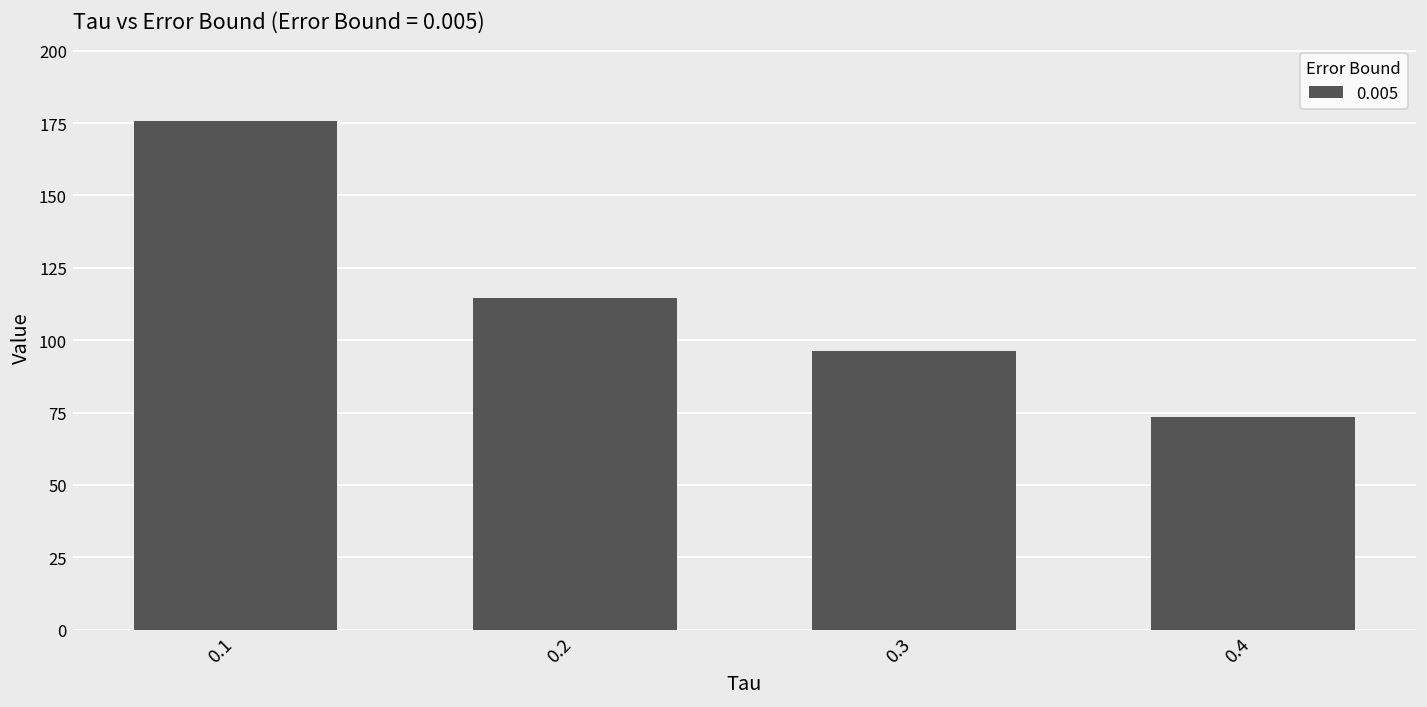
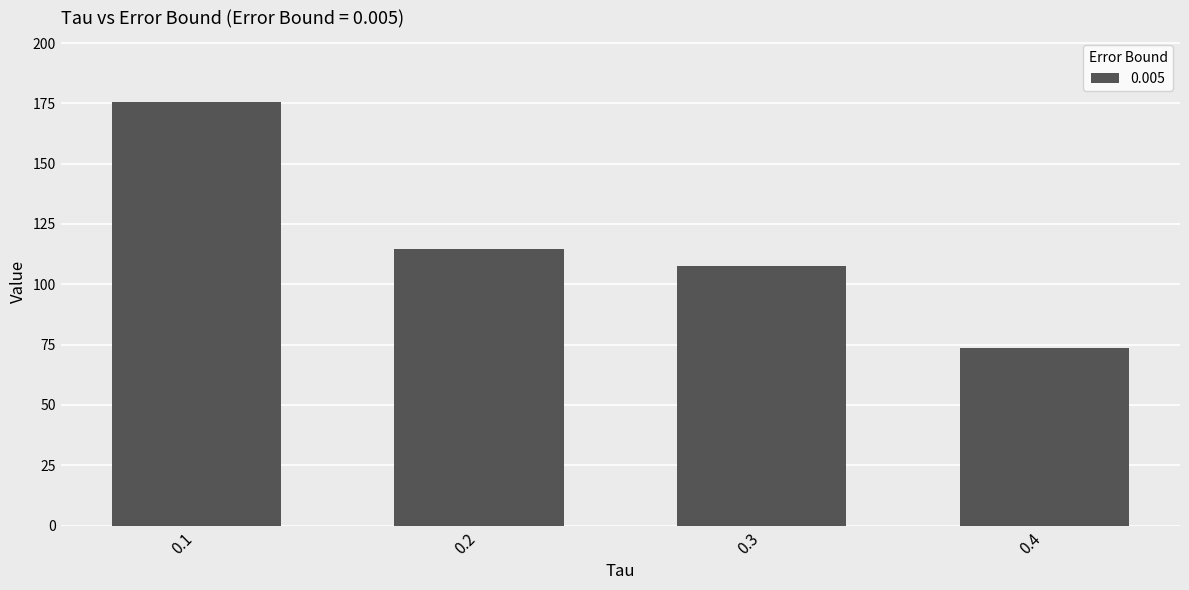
0.3: 96 -> 107
